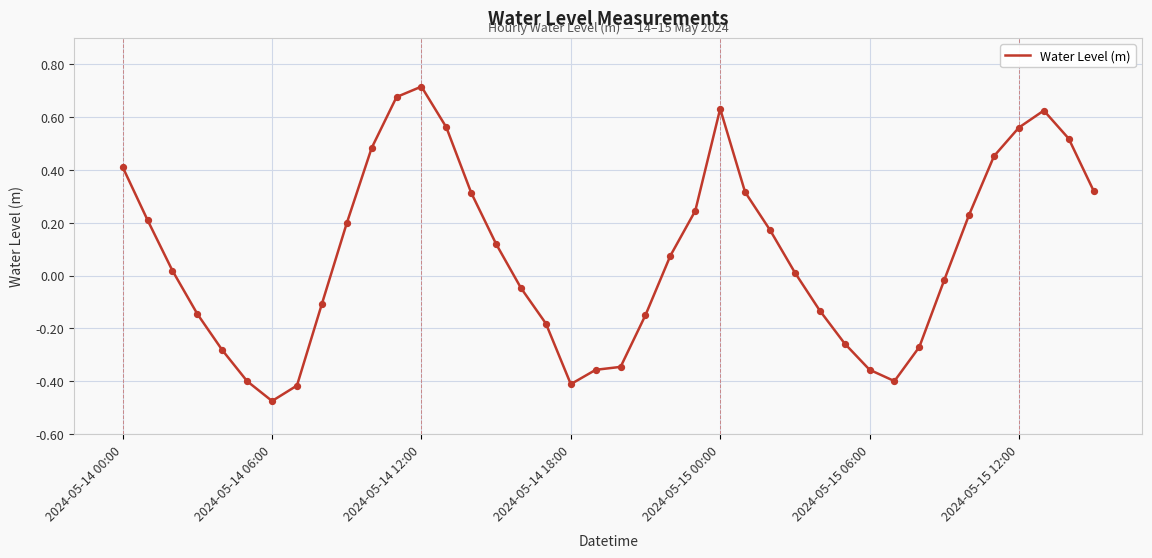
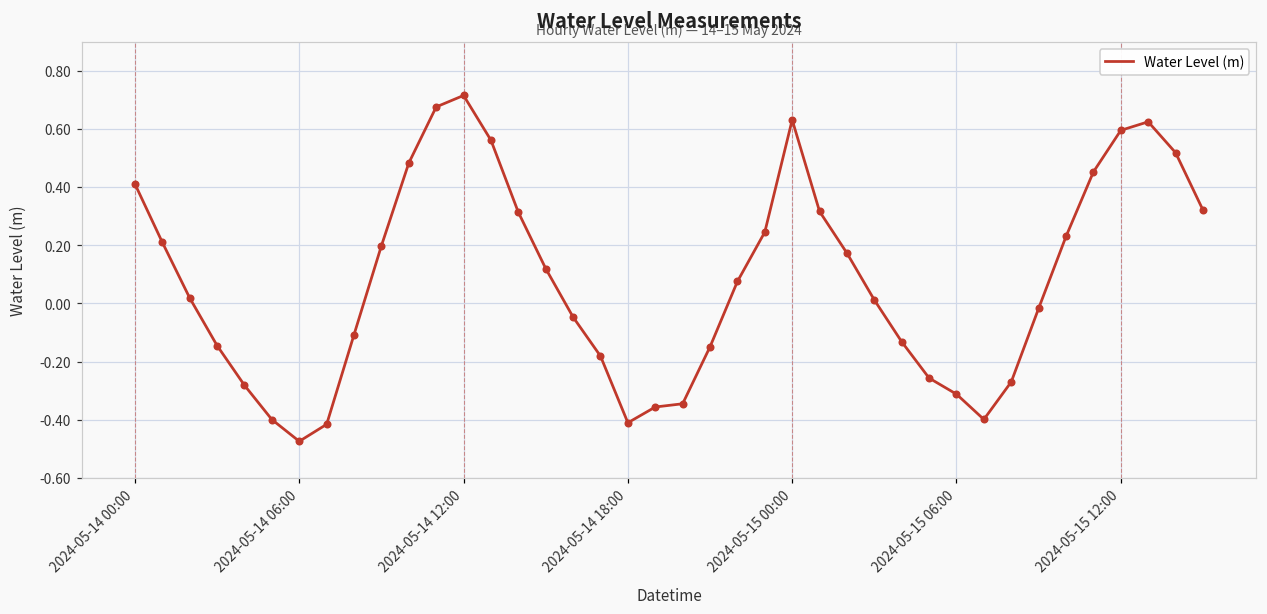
2024-05-15 06:00: -0.36 -> -0.31
2024-05-15 12:00: 0.56 -> 0.60
